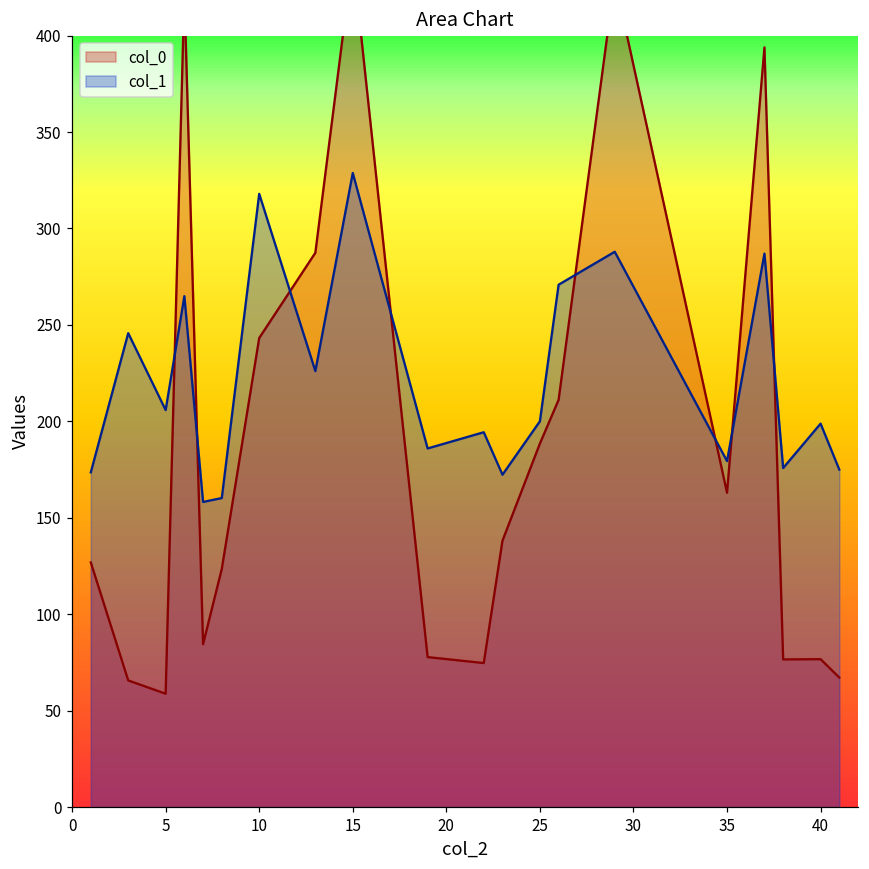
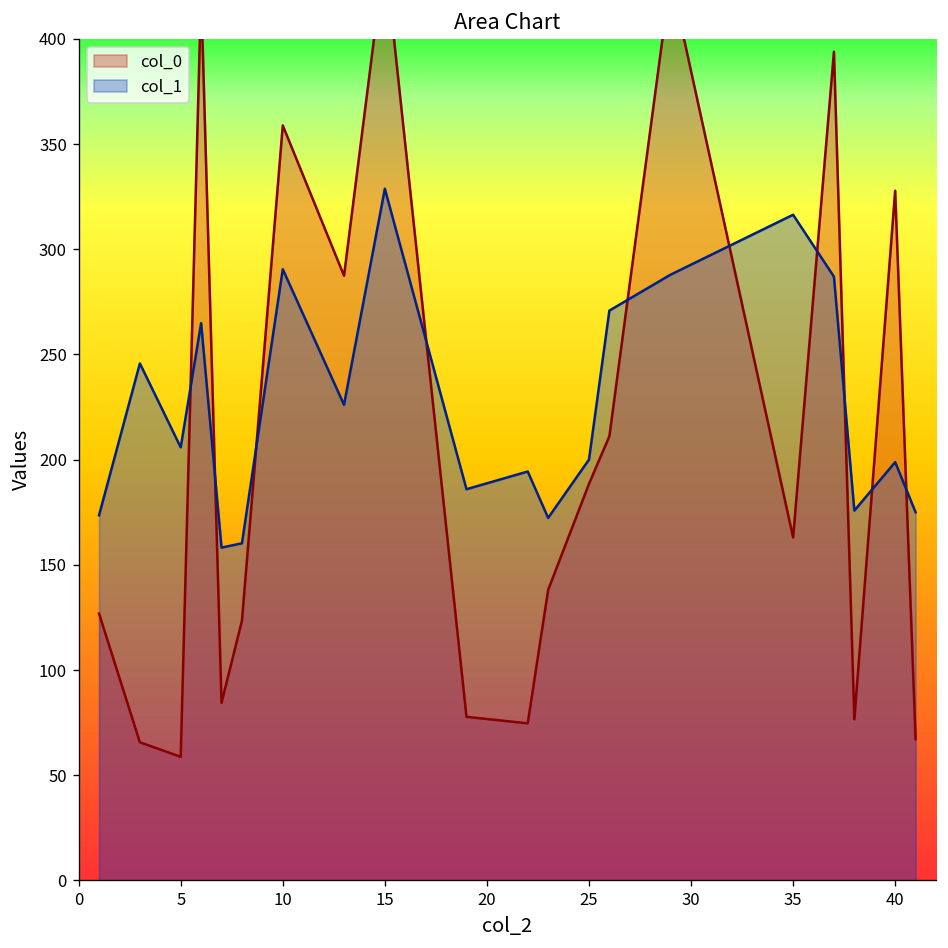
col_0, 10: 243 -> 359
col_1, 10: 318 -> 290
col_1, 35: 179 -> 316
col_0, 40: 77 -> 328
